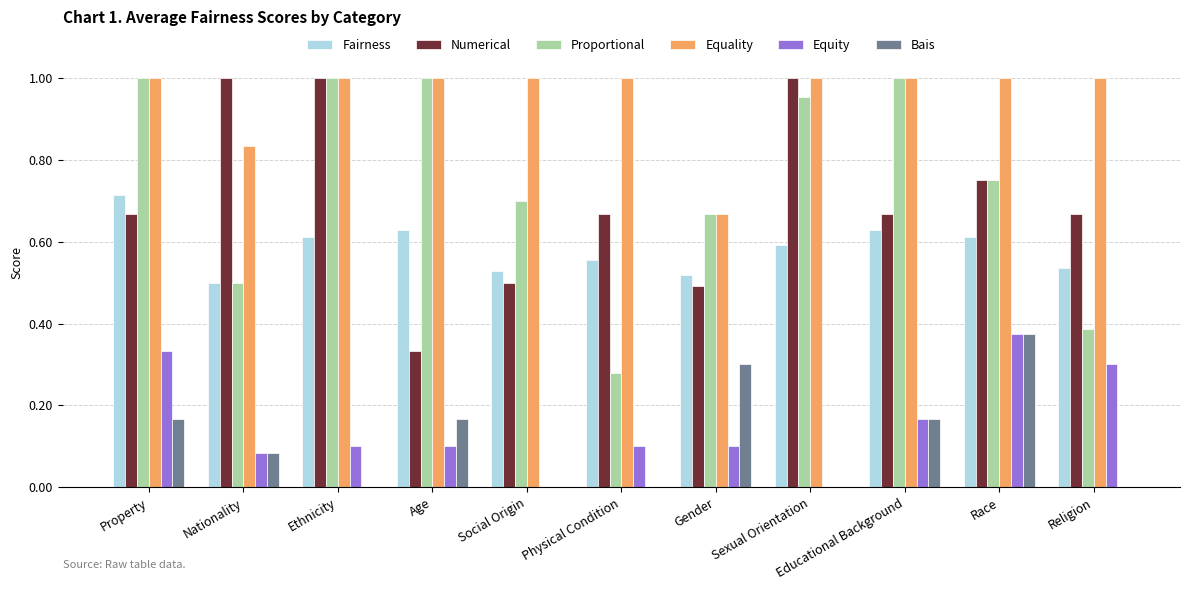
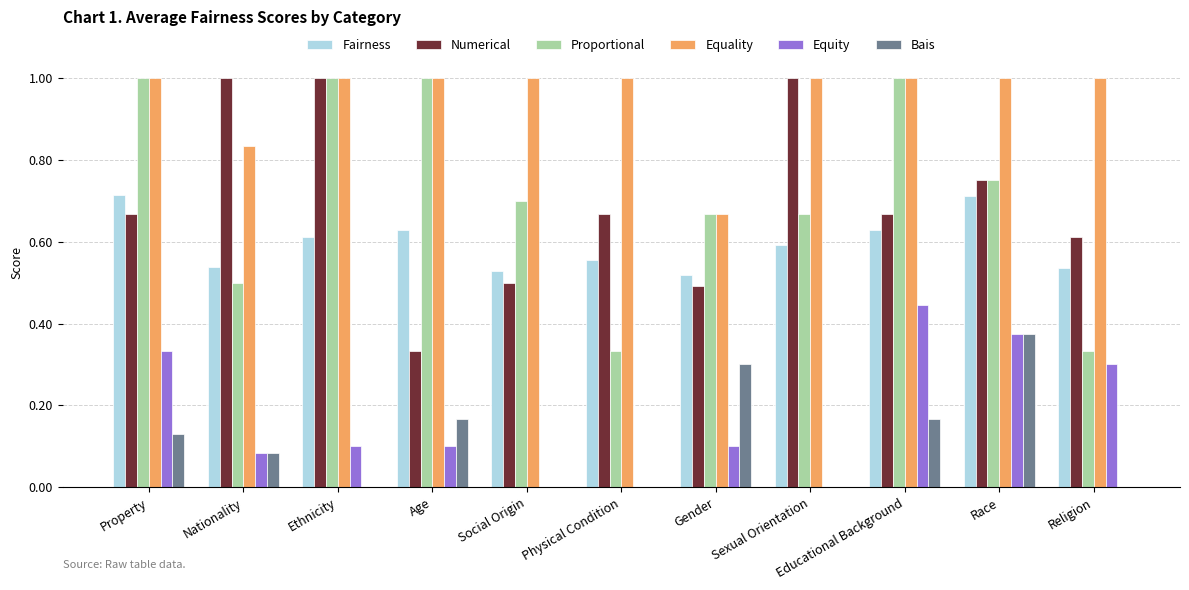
Bais, Property: 0.17 -> 0.13
Fairness, Nationality: 0.50 -> 0.54
Proportional, Physical Condition: 0.28 -> 0.33
Equity, Physical Condition: 0.1 -> 0.0
Proportional, Sexual Orientation: 0.95 -> 0.67
Equity, Educational Background: 0.17 -> 0.45
Fairness, Race: 0.61 -> 0.71
Numerical, Religion: 0.67 -> 0.61
Proportional, Religion: 0.39 -> 0.33
